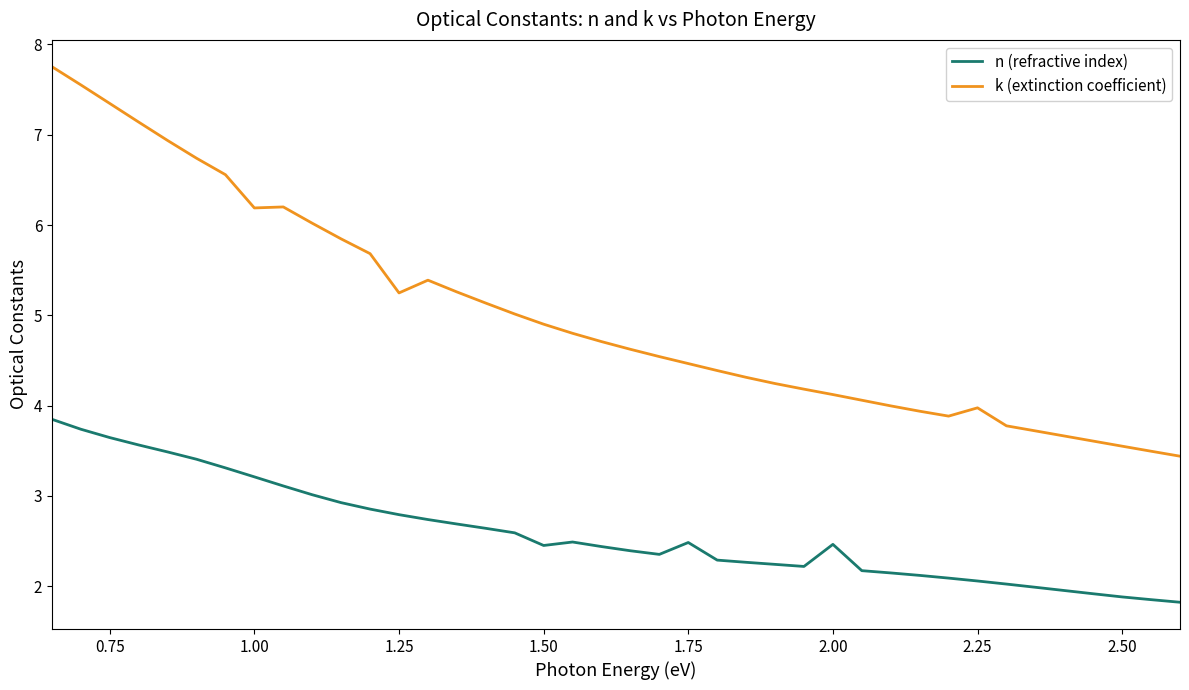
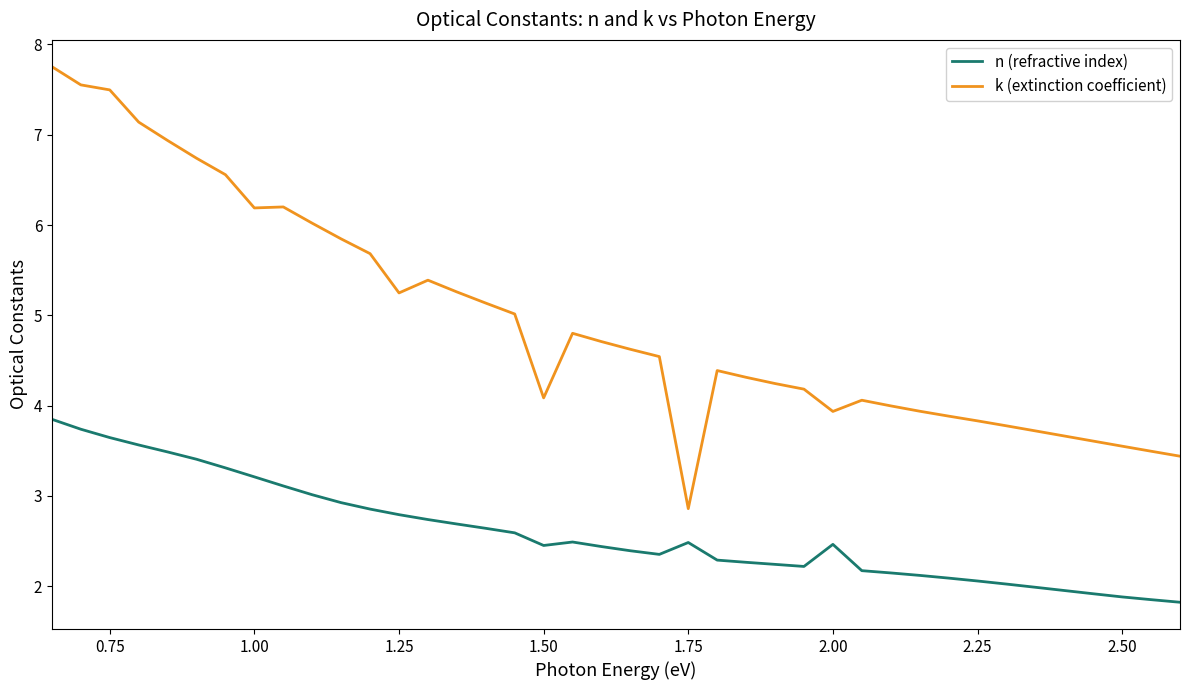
k (extinction coefficient), 0.75: 7.3 -> 7.5
k (extinction coefficient), 1.50: 4.9 -> 4.1
k (extinction coefficient), 1.75: 4.5 -> 2.9
k (extinction coefficient), 2.00: 4.1 -> 3.9
k (extinction coefficient), 2.25: 4.0 -> 3.8
